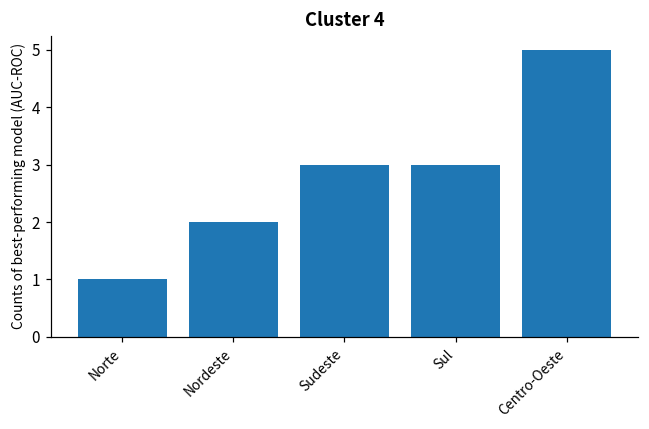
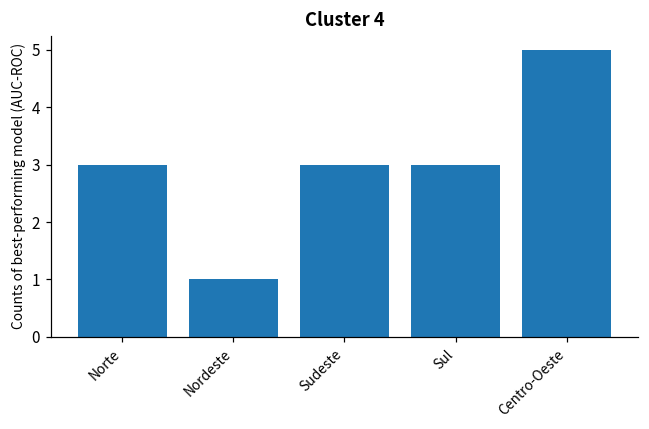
Norte: 1 -> 3
Nordeste: 2 -> 1
